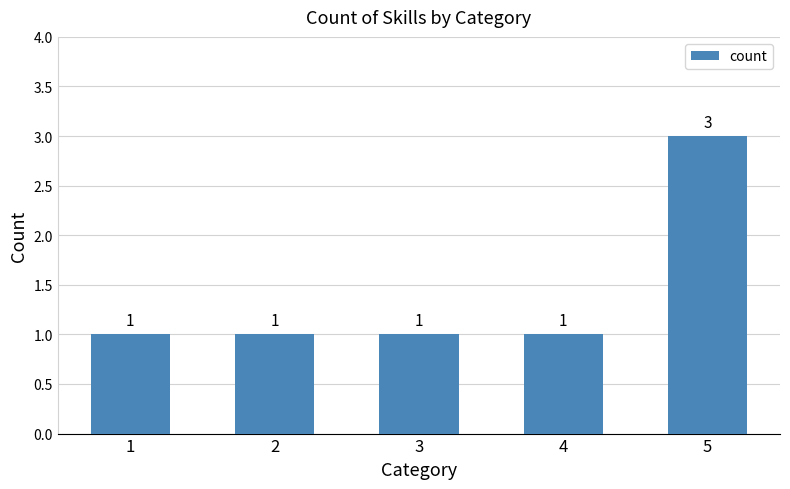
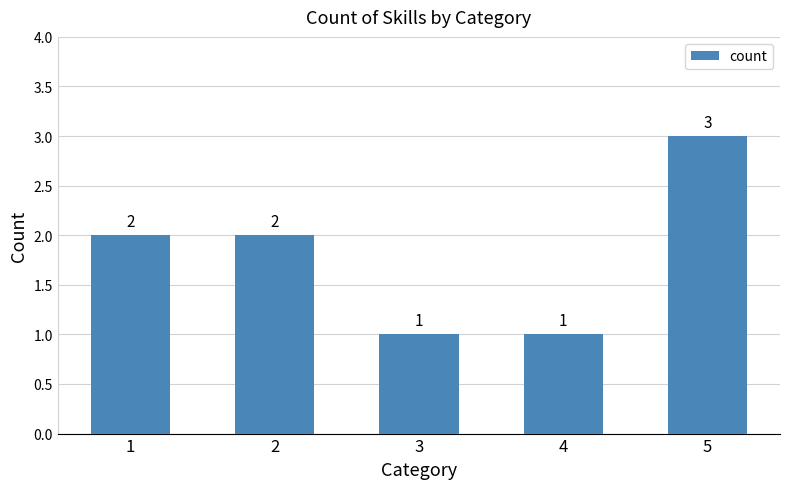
1: 1 -> 2
2: 1 -> 2
